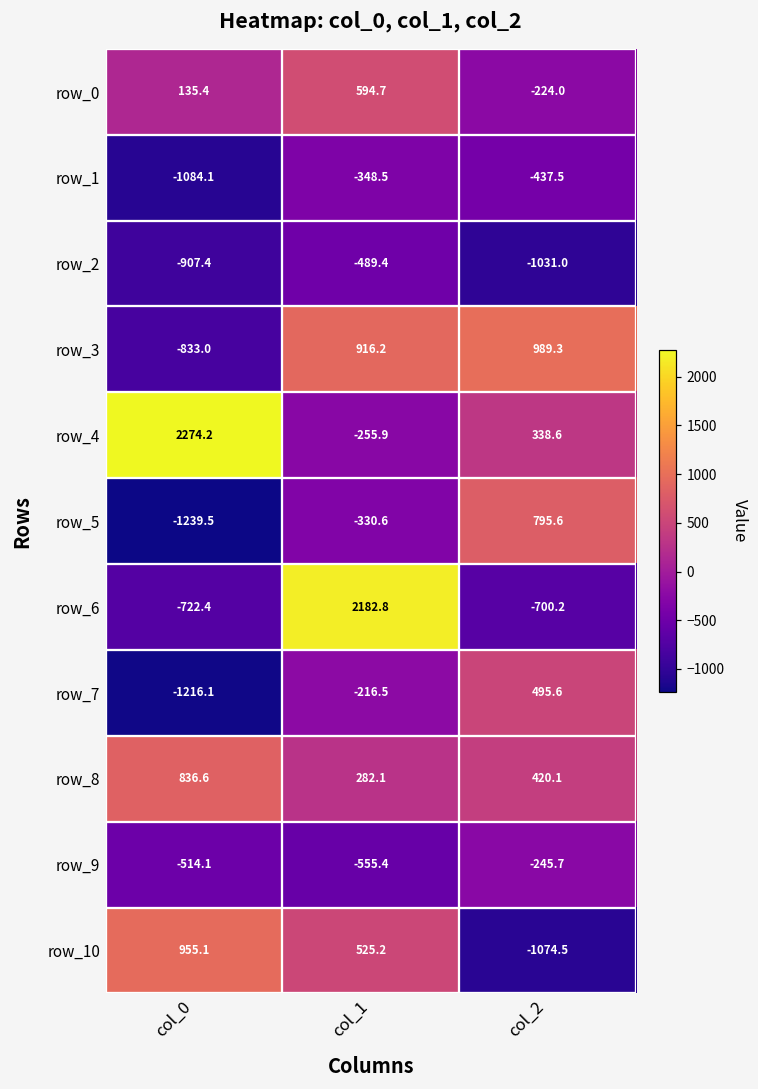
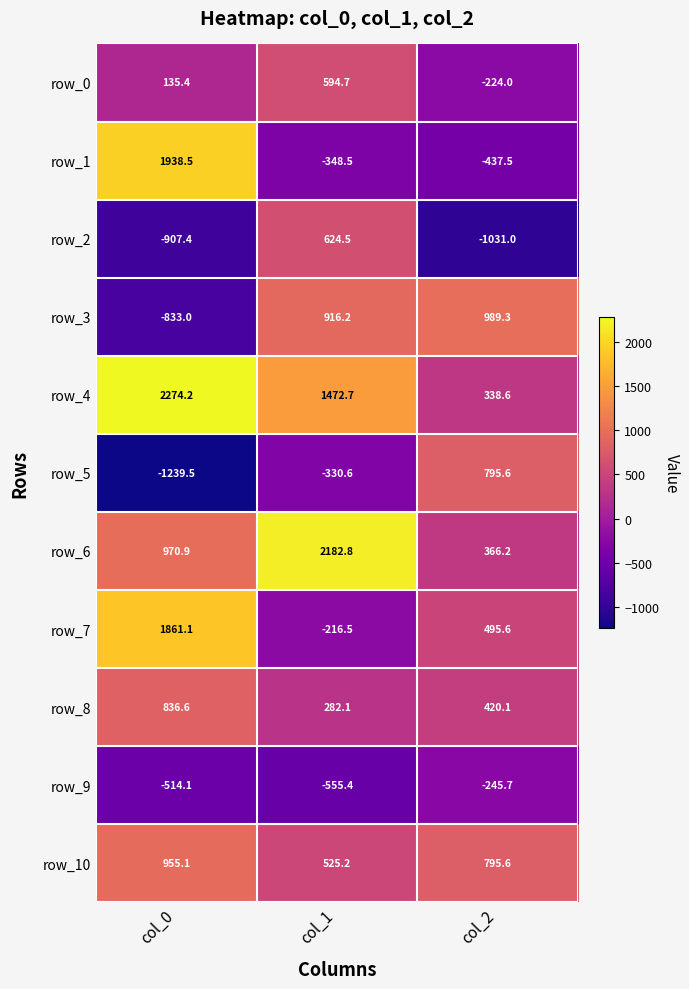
row_1, col_0: -1084.1 -> 1938.5
row_2, col_1: -489.4 -> 624.5
row_4, col_1: -255.9 -> 1472.7
row_6, col_0: -722.4 -> 970.9
row_6, col_2: -700.2 -> 366.2
row_7, col_0: -1216.1 -> 1861.1
row_10, col_2: -1074.5 -> 795.6
